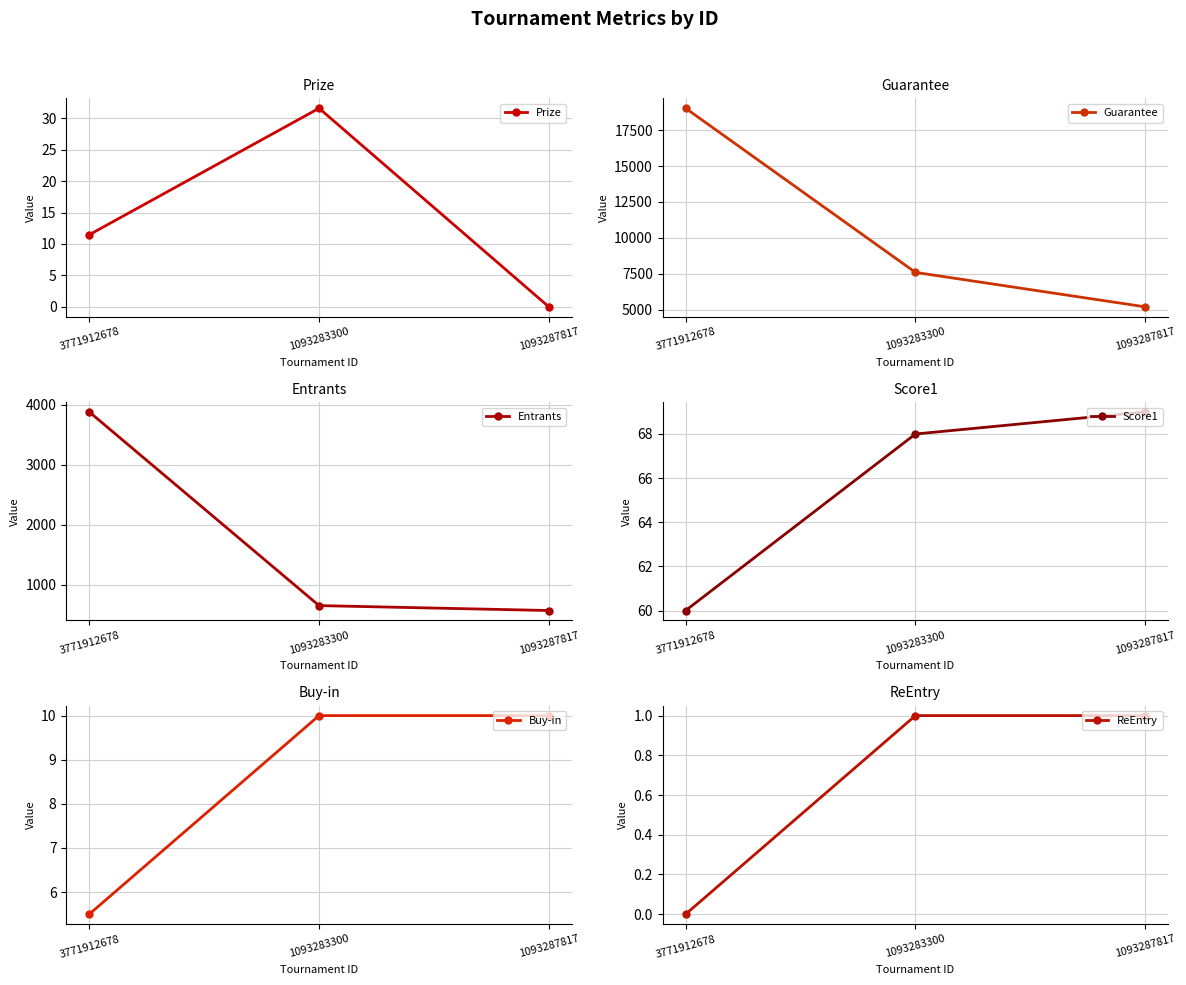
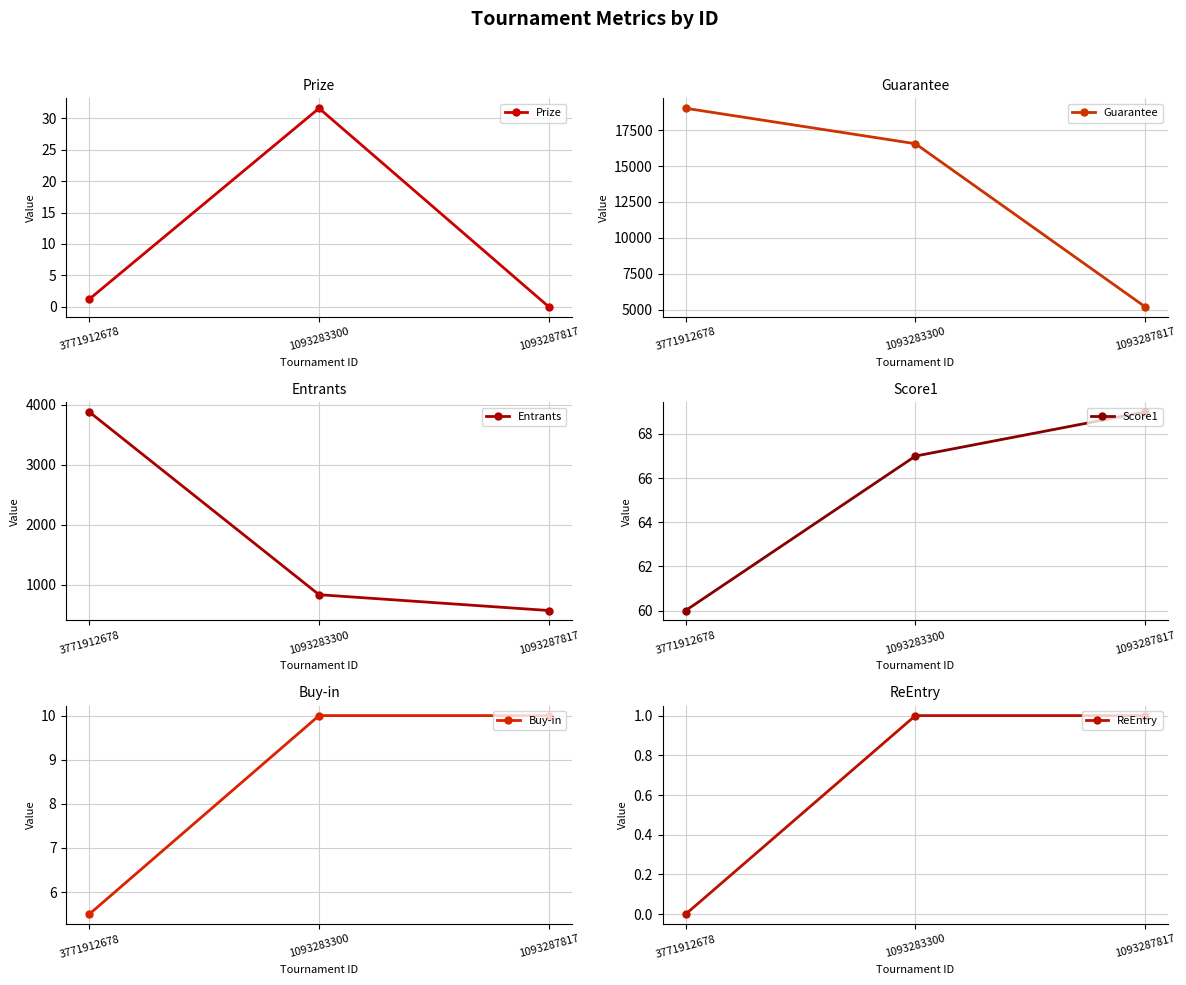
Prize, 3771912678: 11 -> 1
Guarantee, 1093283300: 7600 -> 16600
Entrants, 1093283300: 700 -> 800
Score1, 1093283300: 68 -> 67
